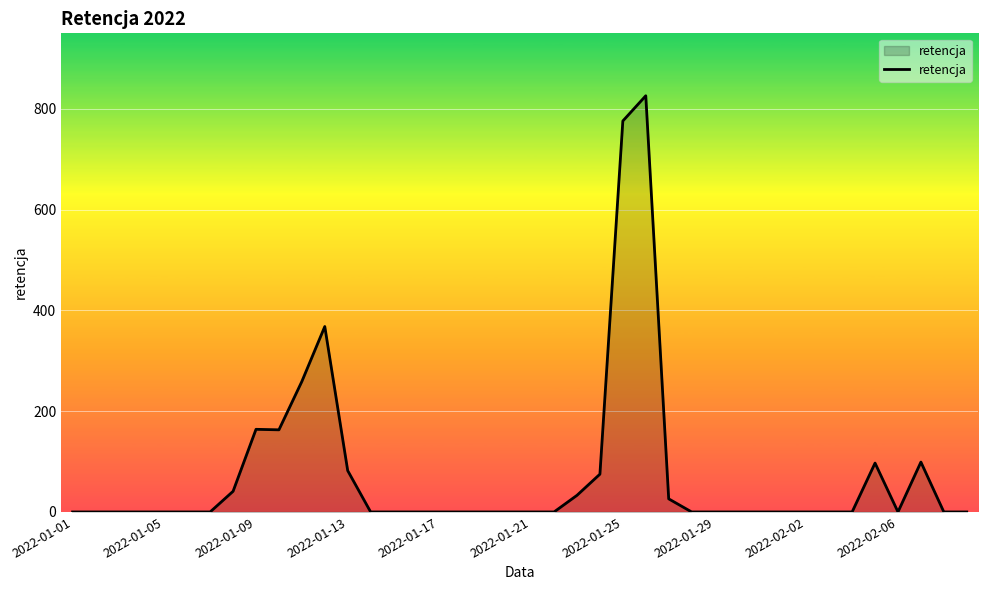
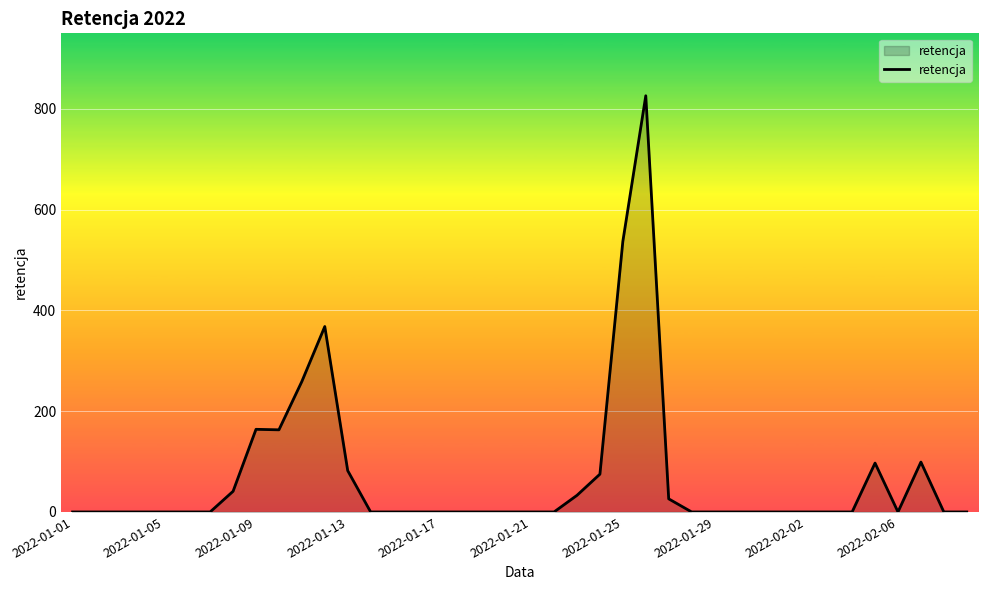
2022-01-25: 780 -> 540
